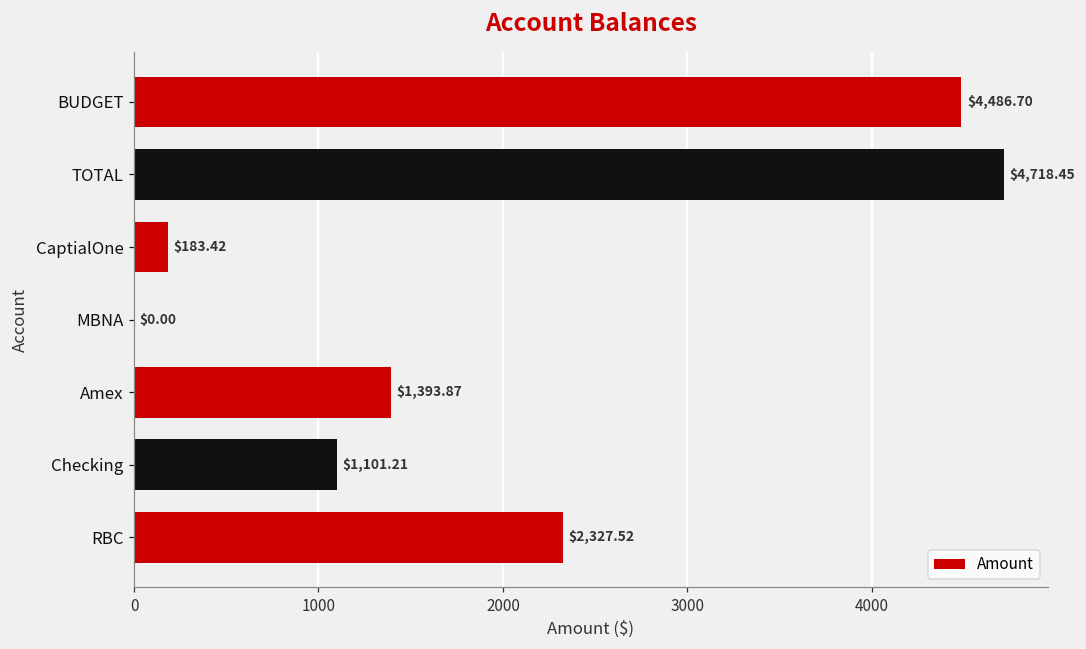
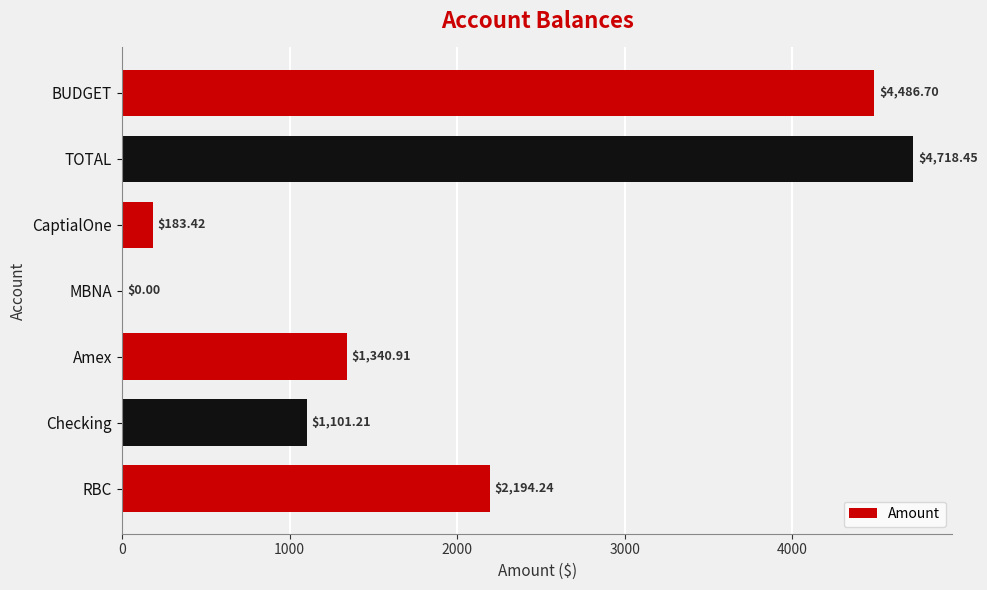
Amex: $1,393.87 -> $1,340.91
RBC: $2,327.52 -> $2,194.24
